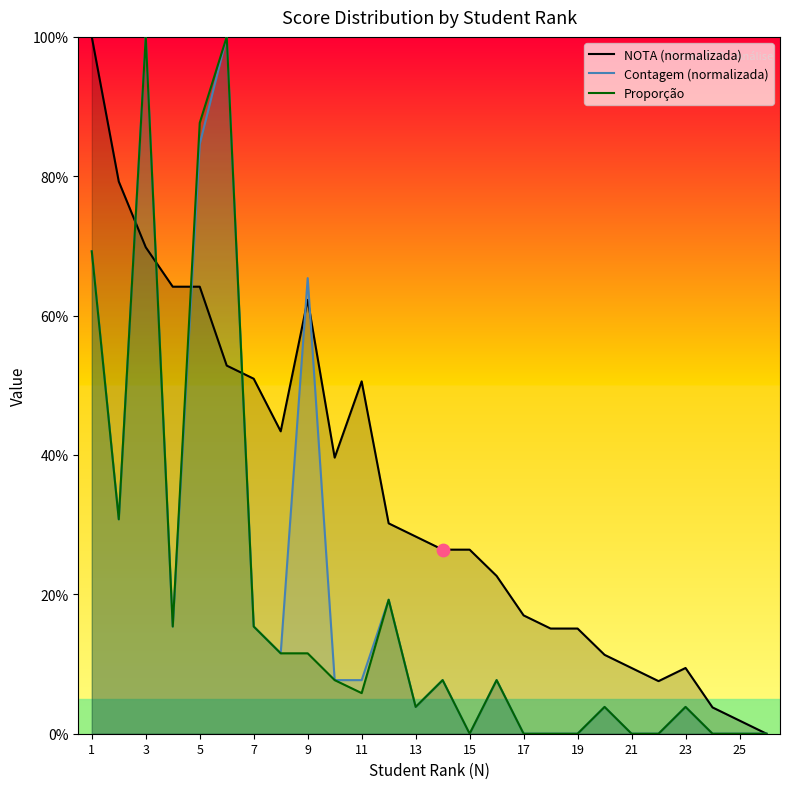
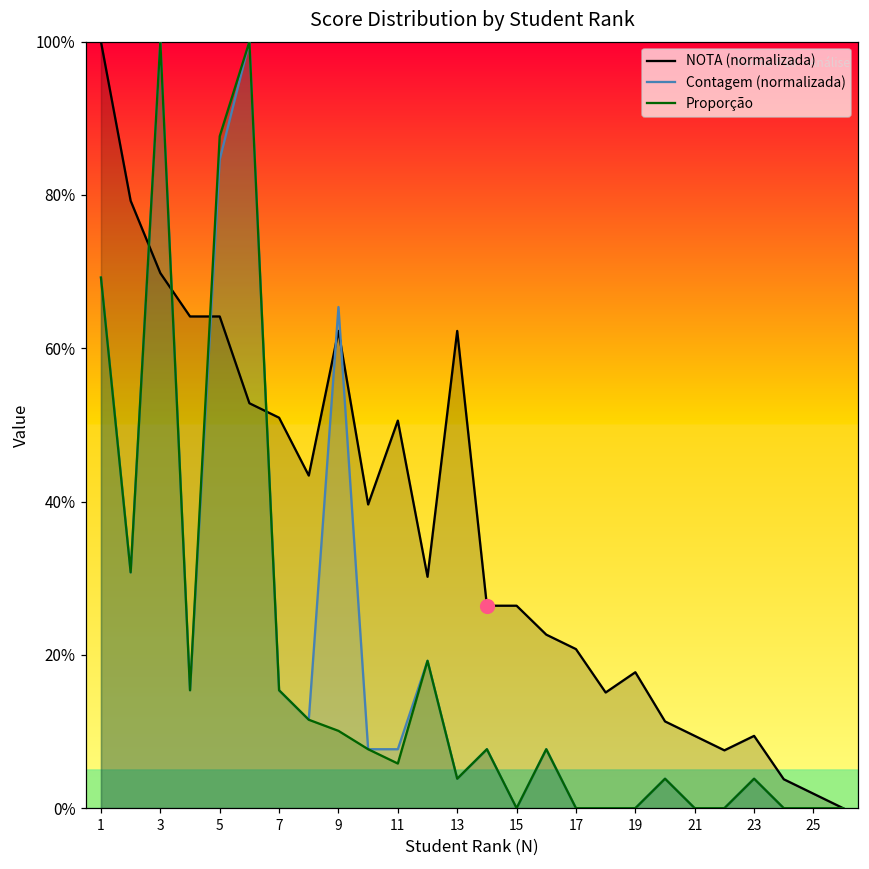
Proporção, 9: 12% -> 10%
NOTA (normalizada), 13: 28% -> 62%
NOTA (normalizada), 17: 17% -> 21%
NOTA (normalizada), 19: 15% -> 18%
